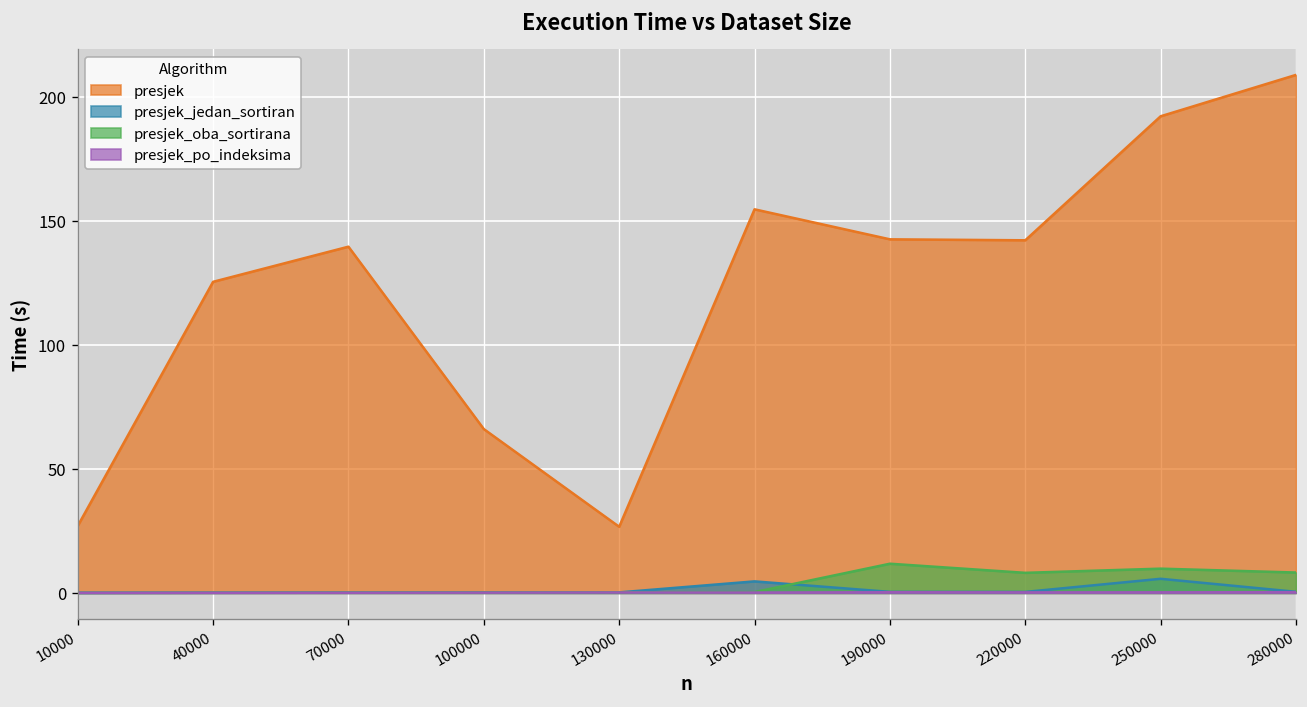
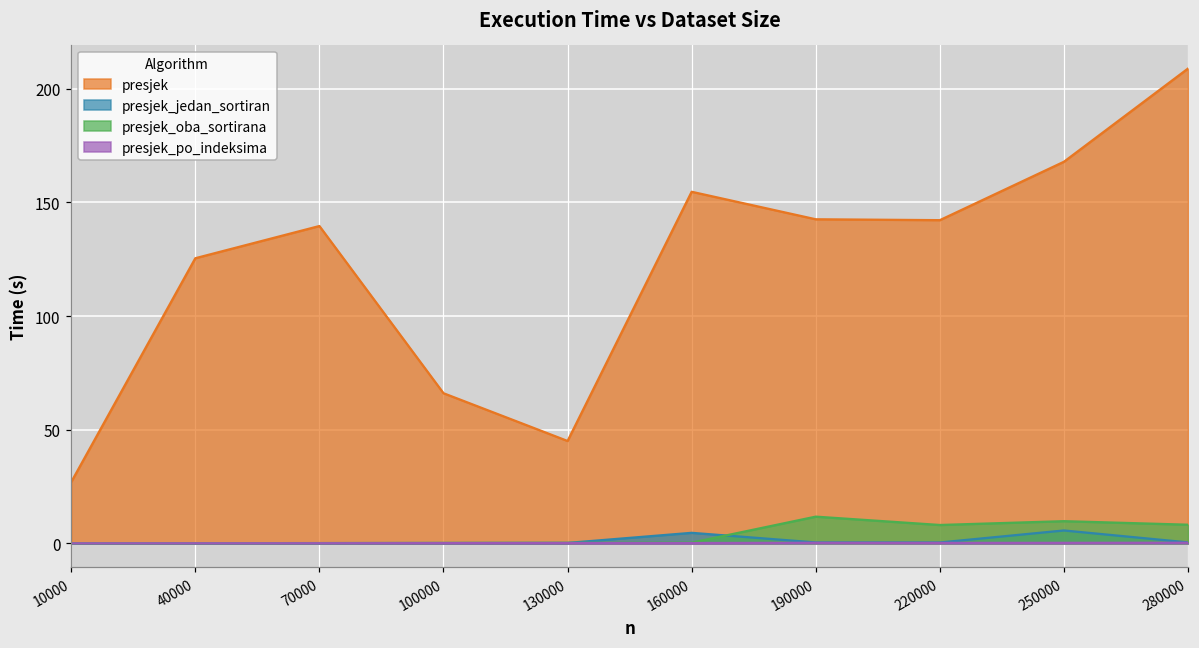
presjek, 130000: 27 -> 45
presjek, 250000: 192 -> 168
